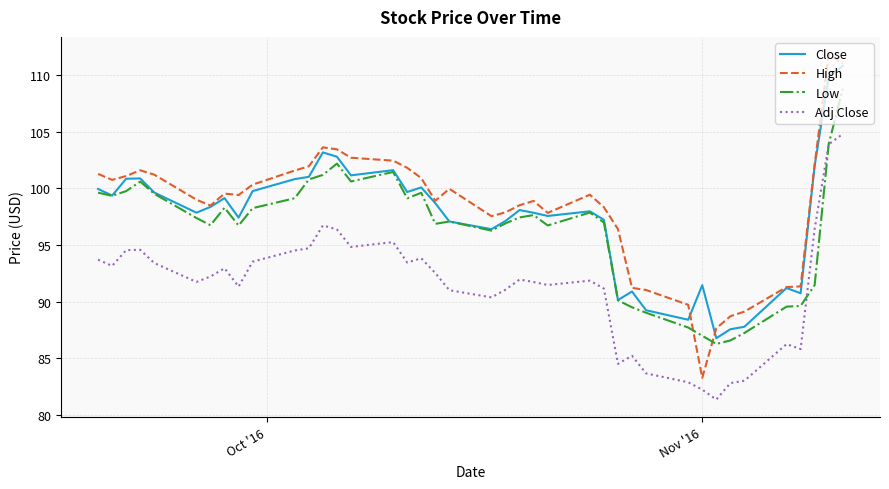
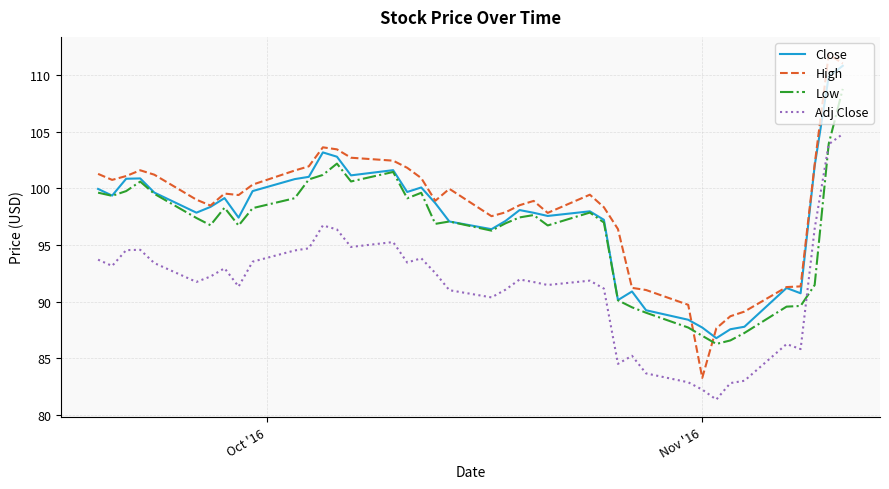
Close, Nov '16: 91.4 -> 87.7
